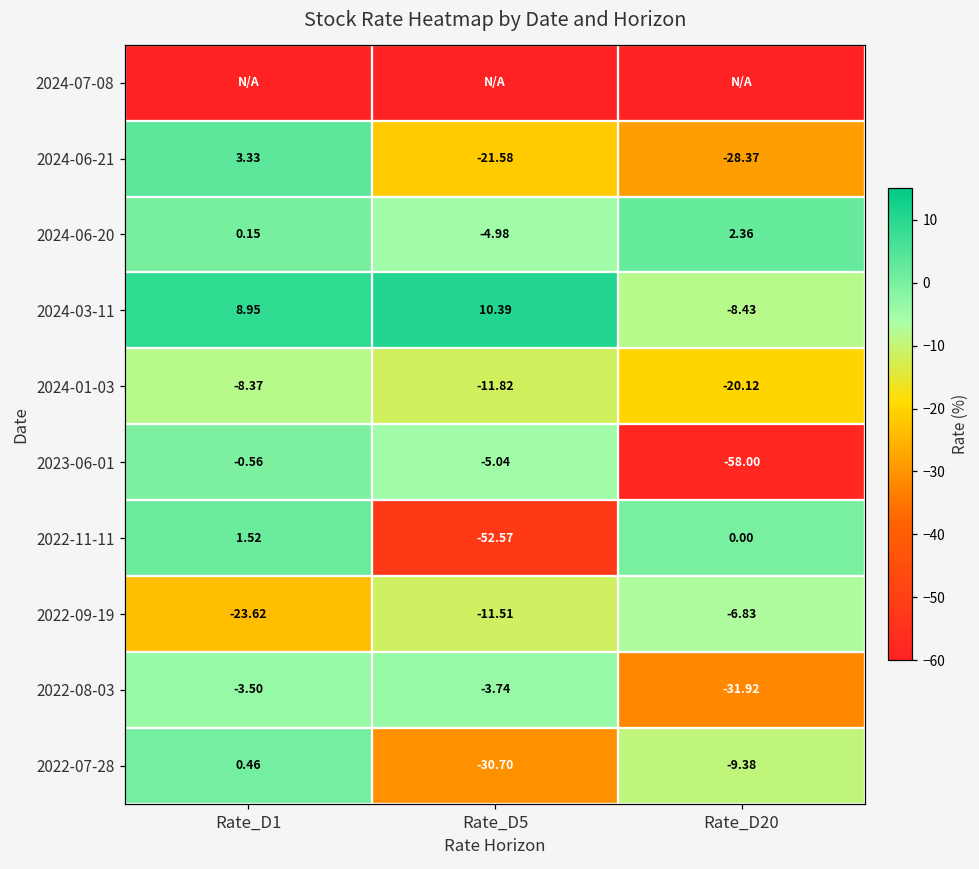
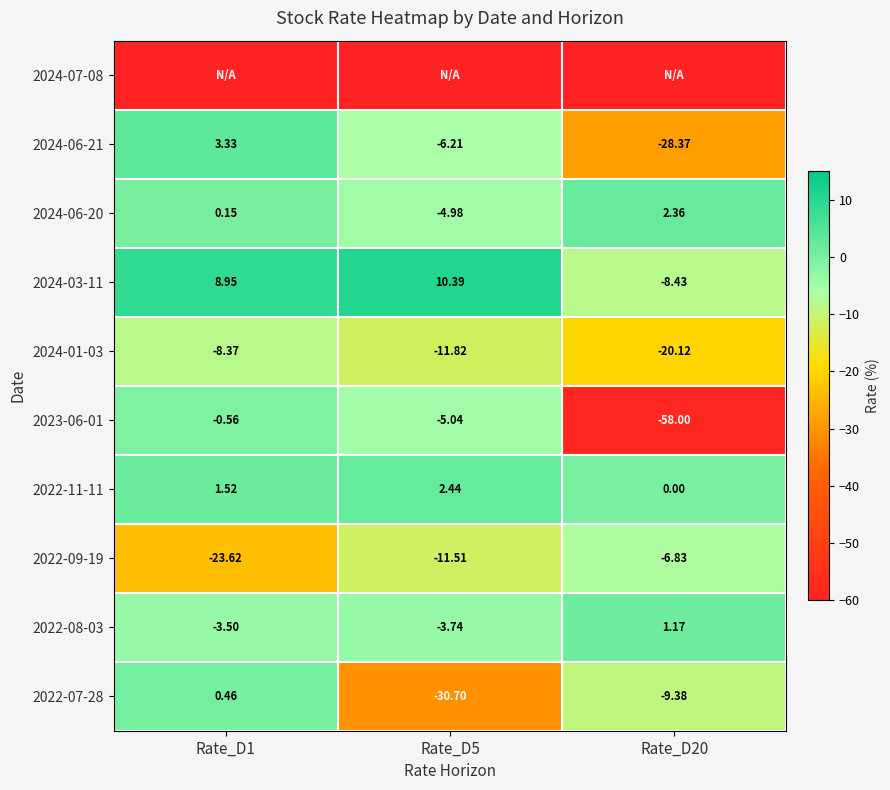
2024-06-21, Rate_D5: -21.58 -> -6.21
2022-11-11, Rate_D5: -52.57 -> 2.44
2022-08-03, Rate_D20: -31.92 -> 1.17
